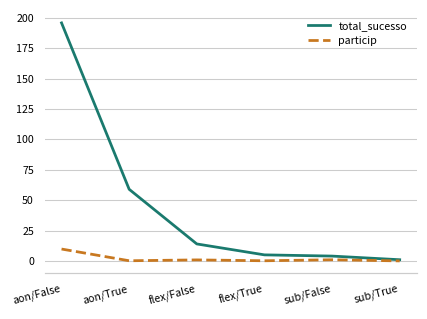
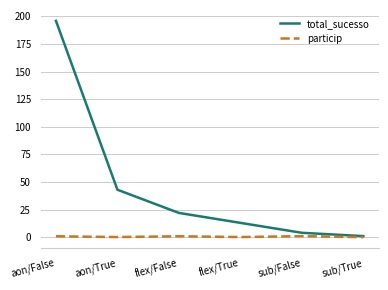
particip, aon/False: 10 -> 1
total_sucesso, aon/True: 59 -> 43
total_sucesso, flex/False: 14 -> 22
total_sucesso, flex/True: 5 -> 13
